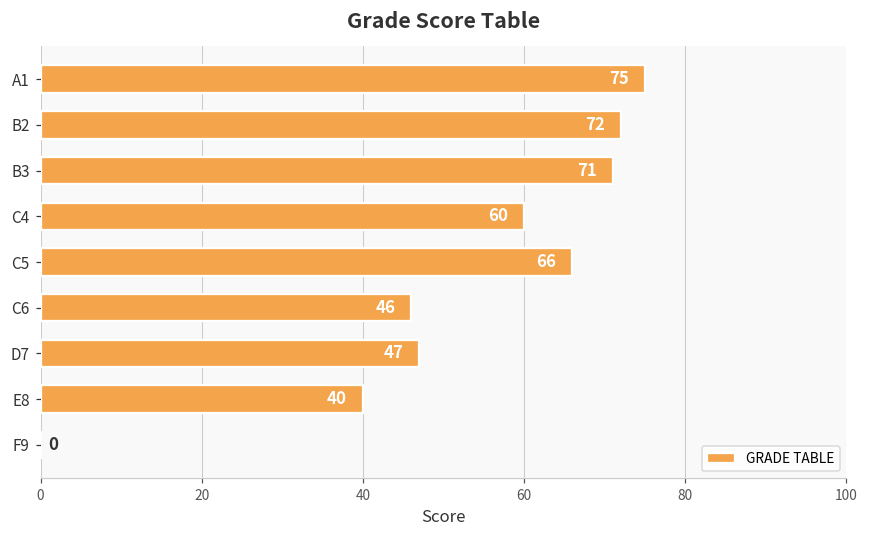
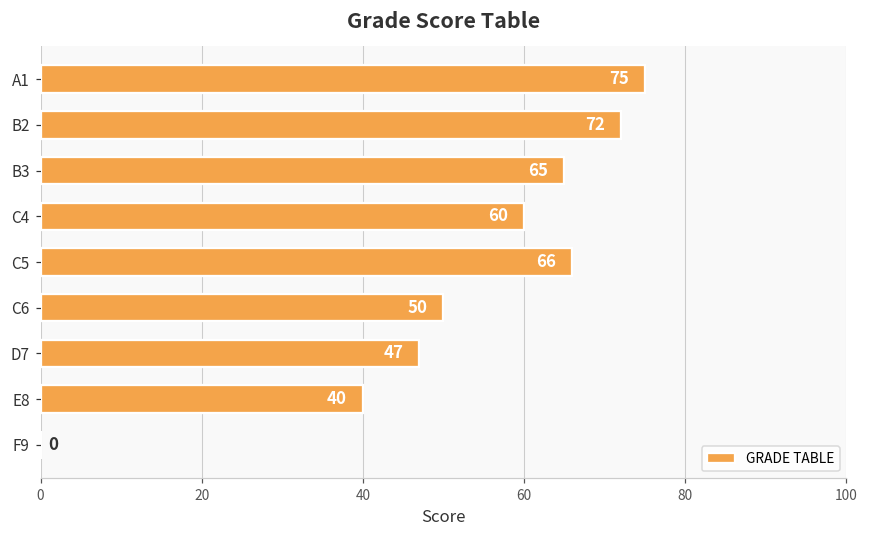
B3: 71 -> 65
C6: 46 -> 50
